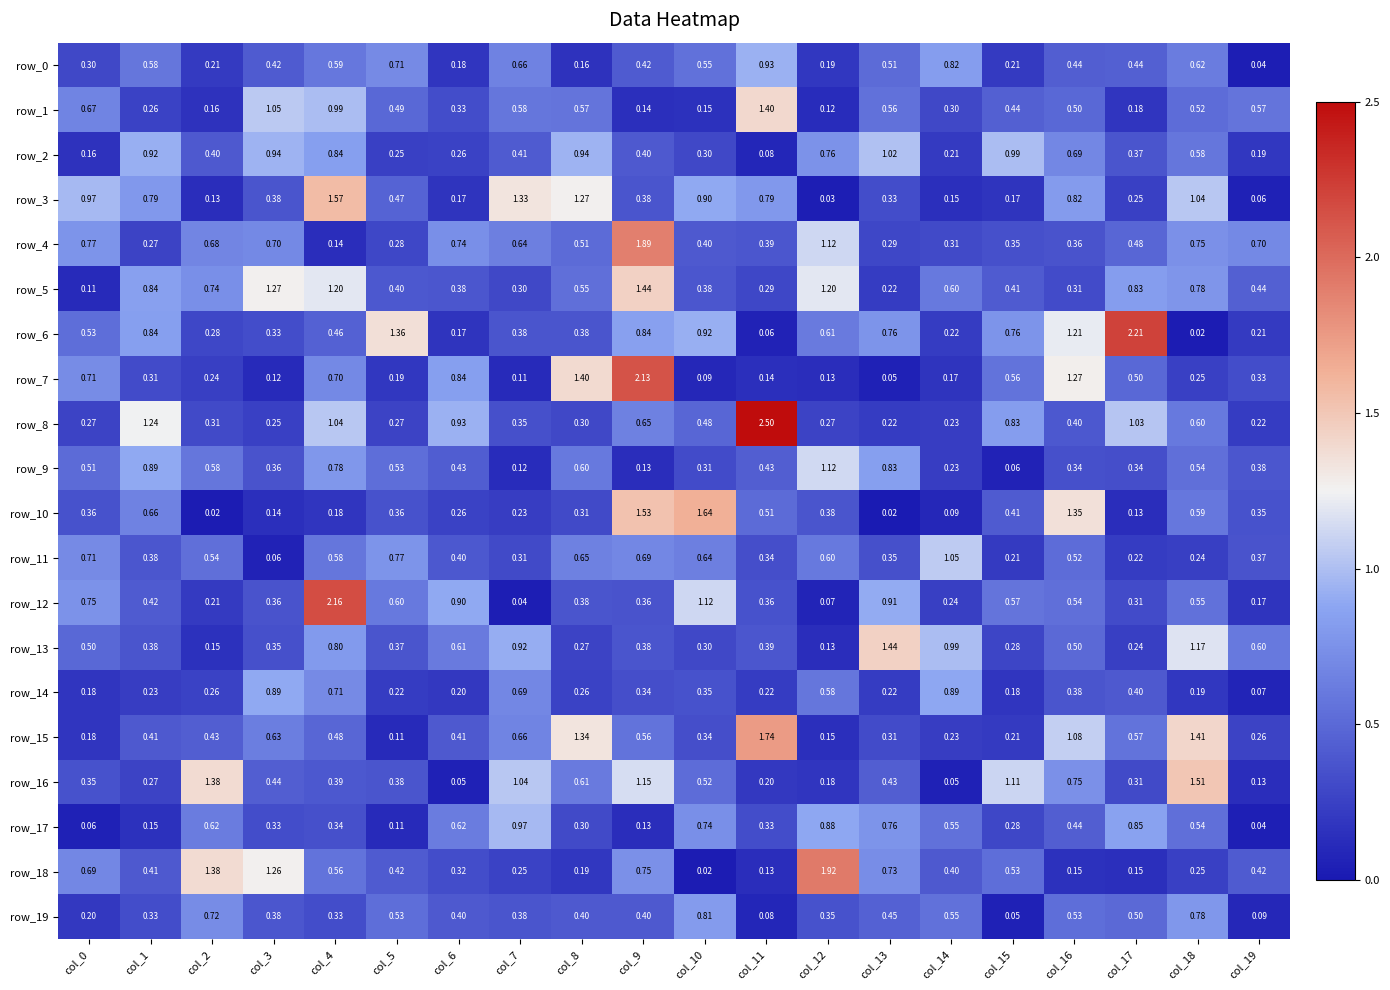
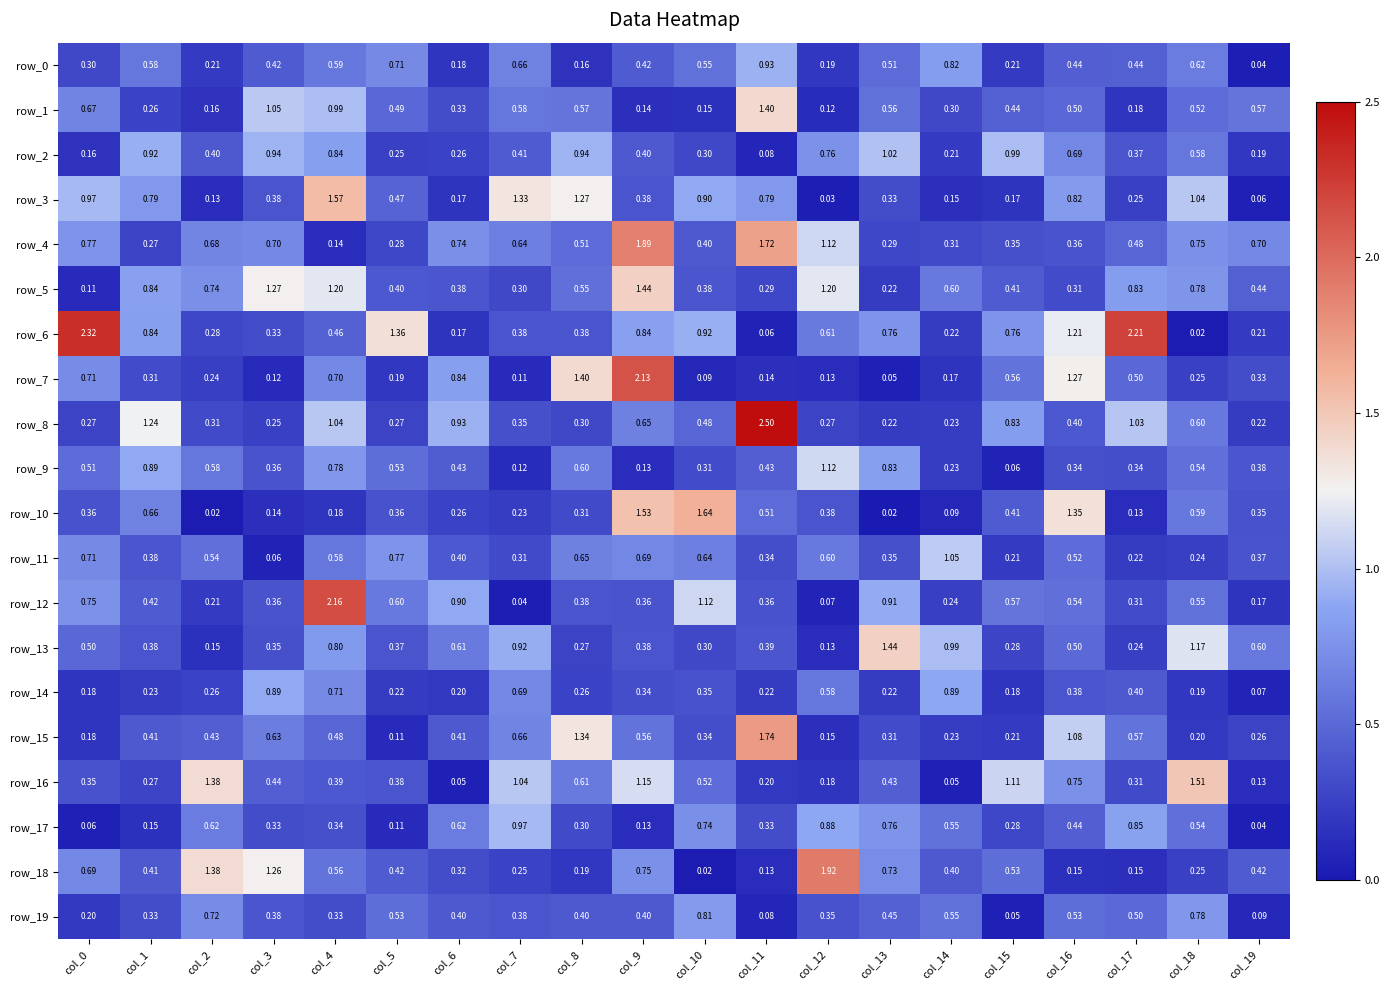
row_4, col_11: 0.39 -> 1.72
row_6, col_0: 0.53 -> 2.32
row_15, col_18: 1.41 -> 0.20
